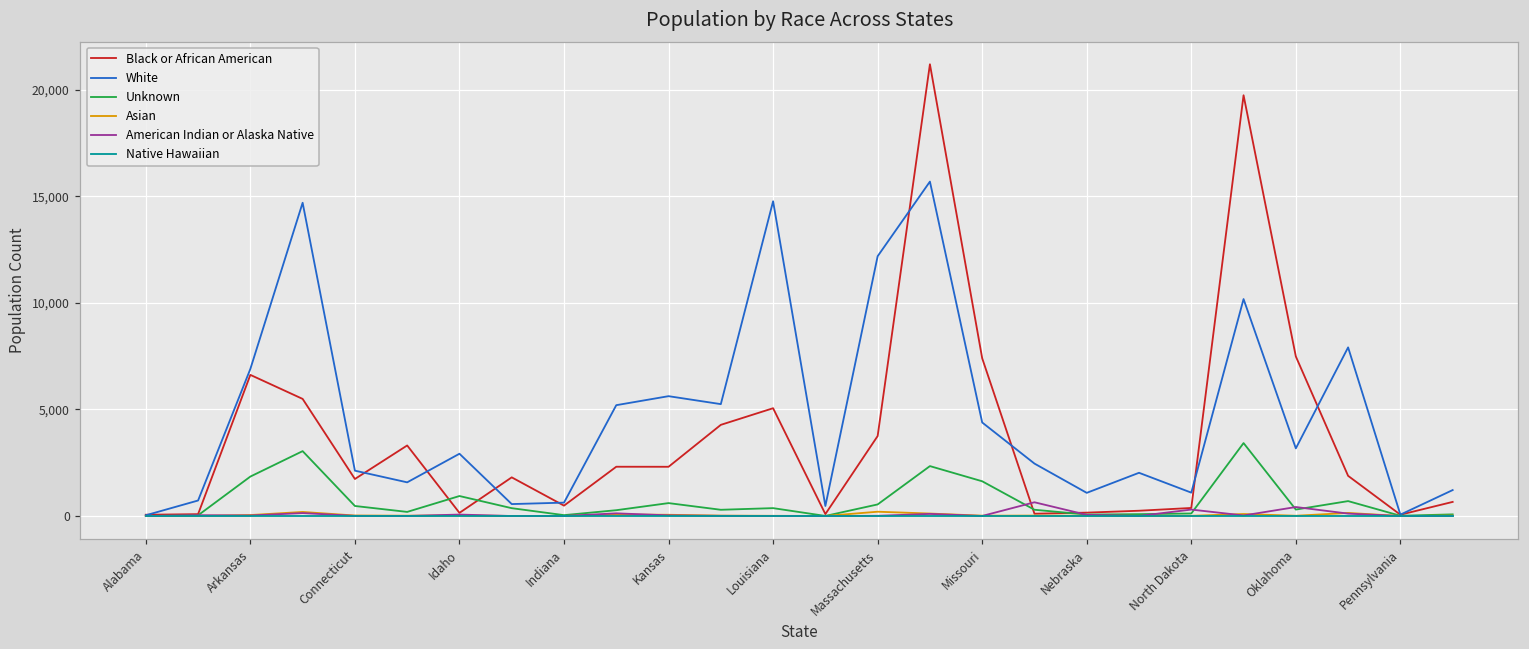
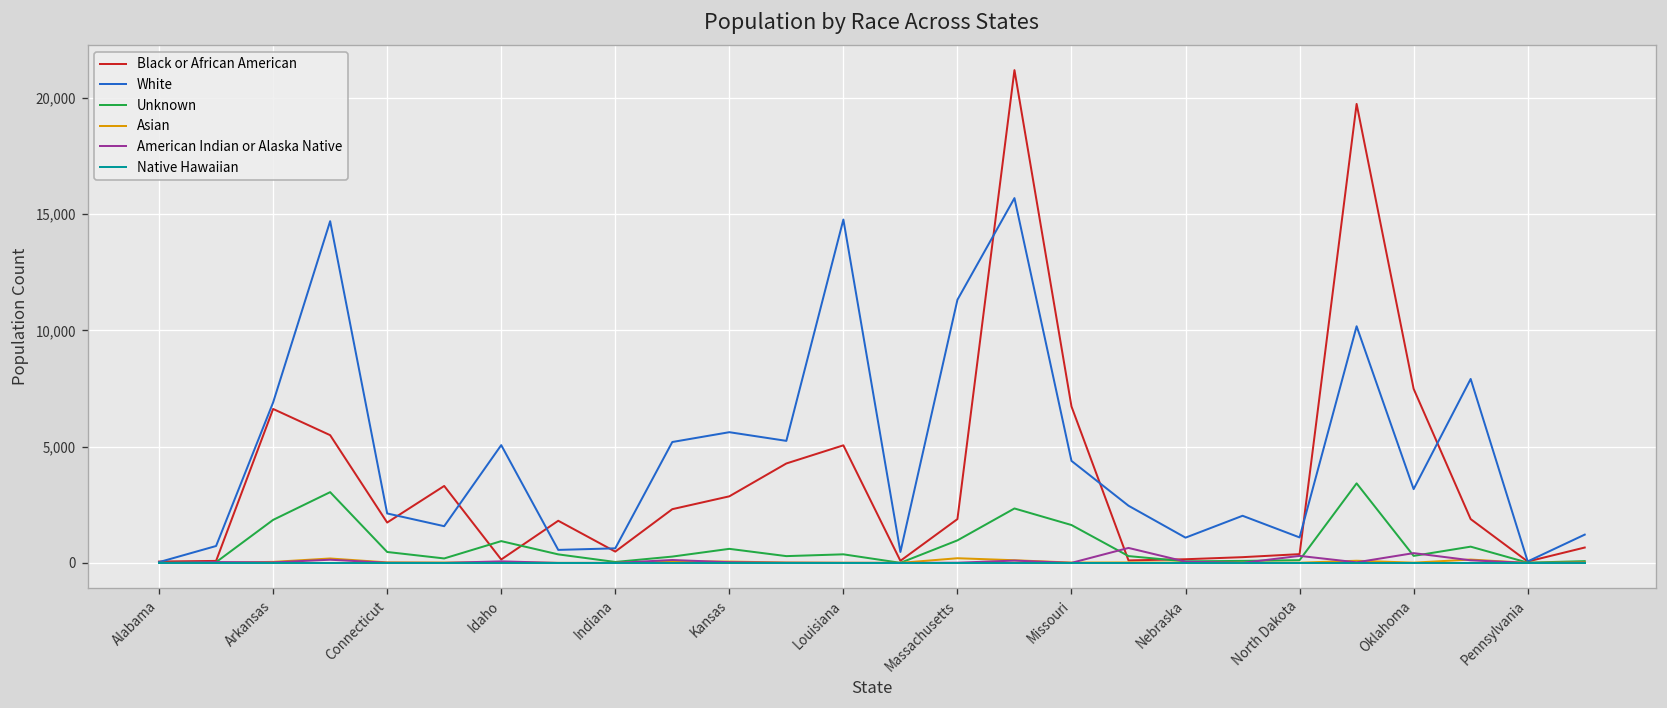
White, Idaho: 2,900 -> 5,100
Black or African American, Kansas: 2,300 -> 2,900
Black or African American, Massachusetts: 3,800 -> 1,900
White, Massachusetts: 12,200 -> 11,300
Unknown, Massachusetts: 500 -> 1,000
Black or African American, Missouri: 7,400 -> 6,700
